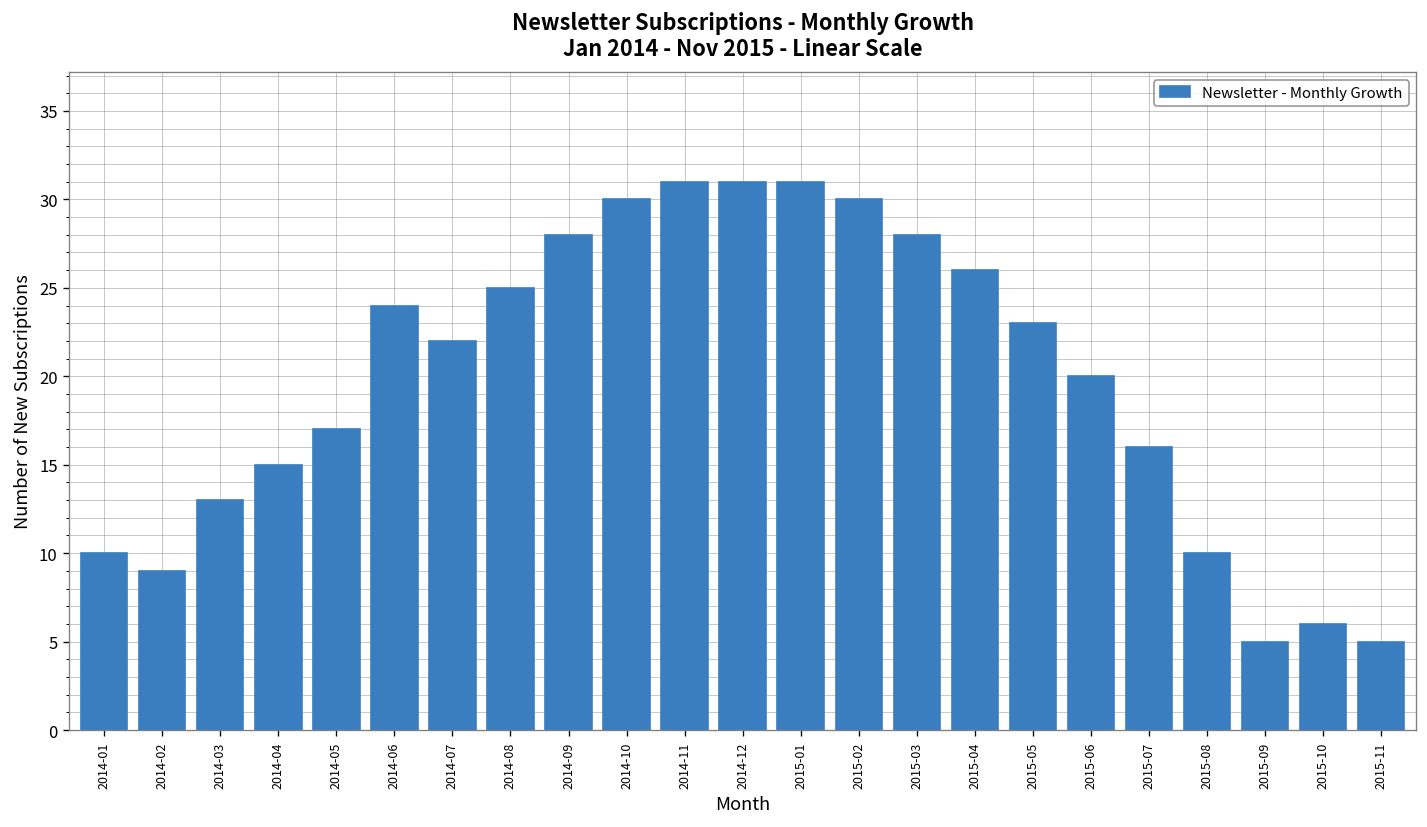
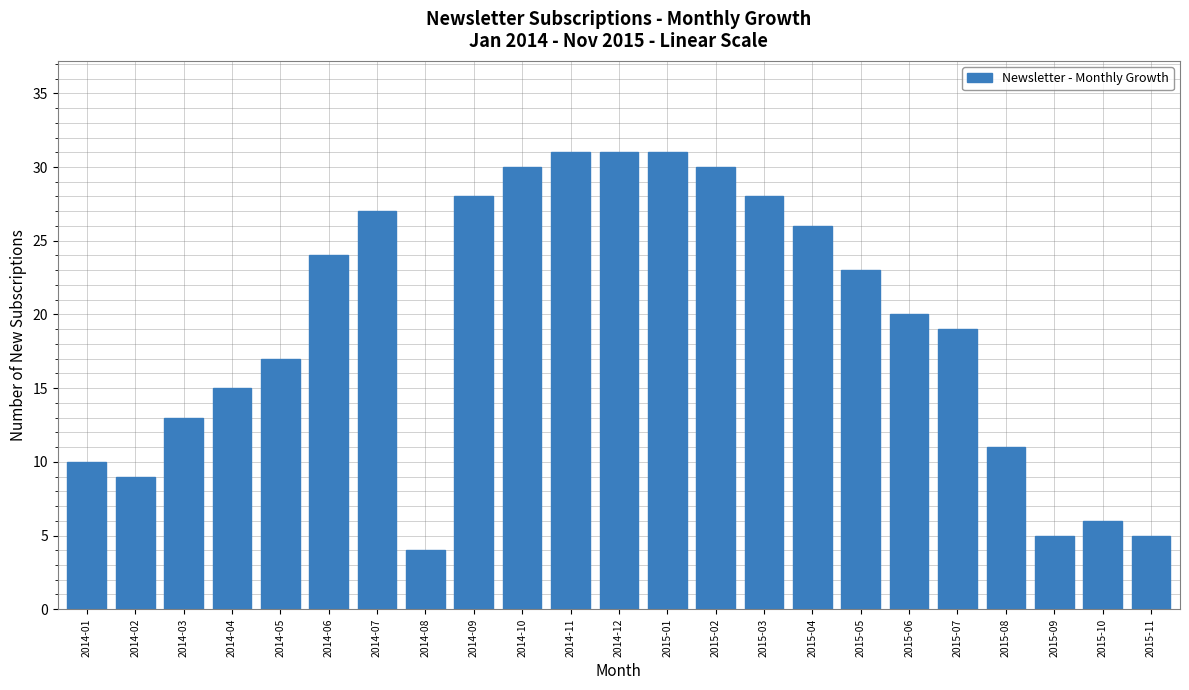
2014-07: 22 -> 27
2014-08: 25 -> 4
2015-07: 16 -> 19
2015-08: 10 -> 11
